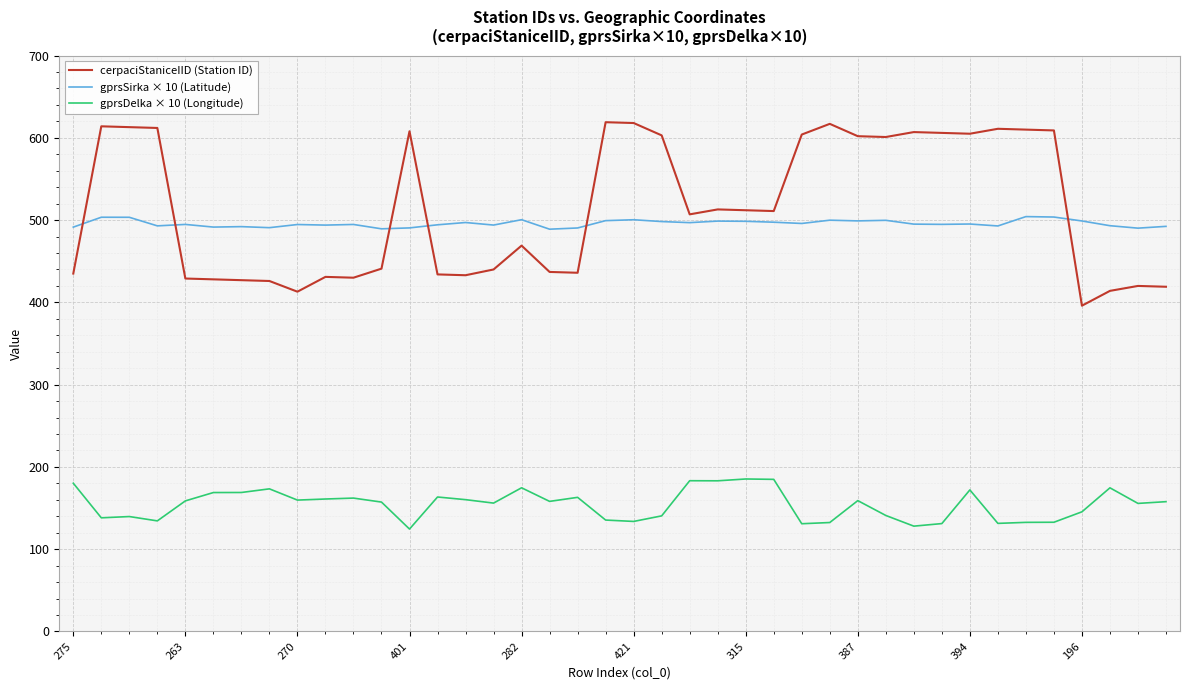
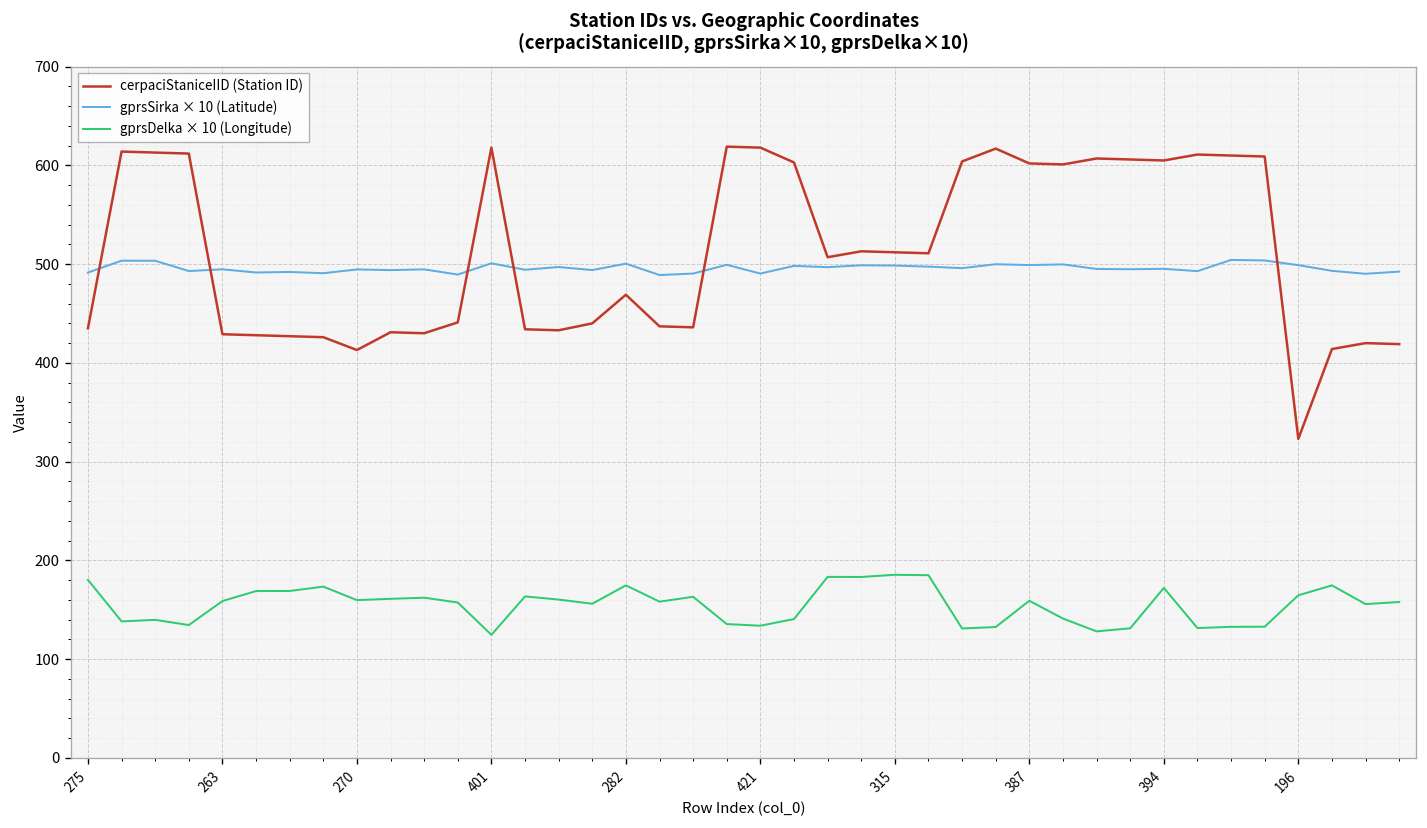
cerpaciStaniceIID (Station ID), 401: 610 -> 620
gprsSirka × 10 (Latitude), 401: 490 -> 500
gprsSirka × 10 (Latitude), 421: 500 -> 490
cerpaciStaniceIID (Station ID), 196: 400 -> 320
gprsDelka × 10 (Longitude), 196: 150 -> 160
